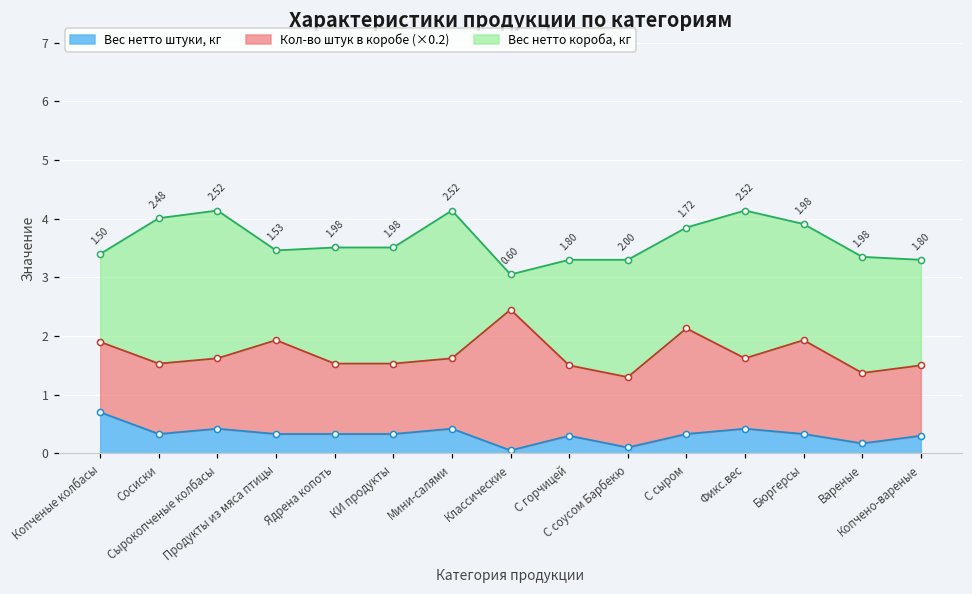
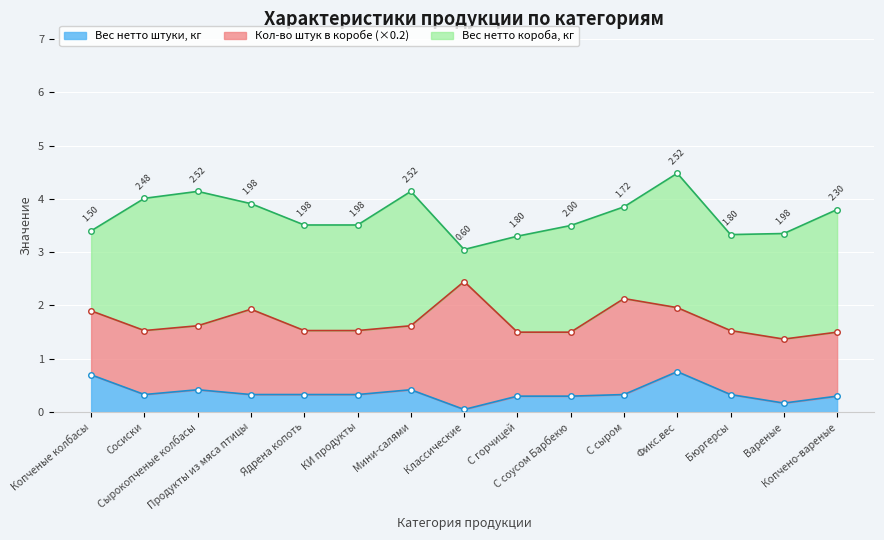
Вес нетто короба, кг, Продукты из мяса птицы: 1.53 -> 1.98
Вес нетто штуки, кг, С соусом Барбекю: 0.1 -> 0.3
Вес нетто штуки, кг, Фикс.вес: 0.4 -> 0.8
Кол-во штук в коробе (×0.2), Бюргерсы: 1.6 -> 1.2
Вес нетто короба, кг, Бюргерсы: 1.98 -> 1.80
Вес нетто короба, кг, Копчено-вареные: 1.80 -> 2.30
